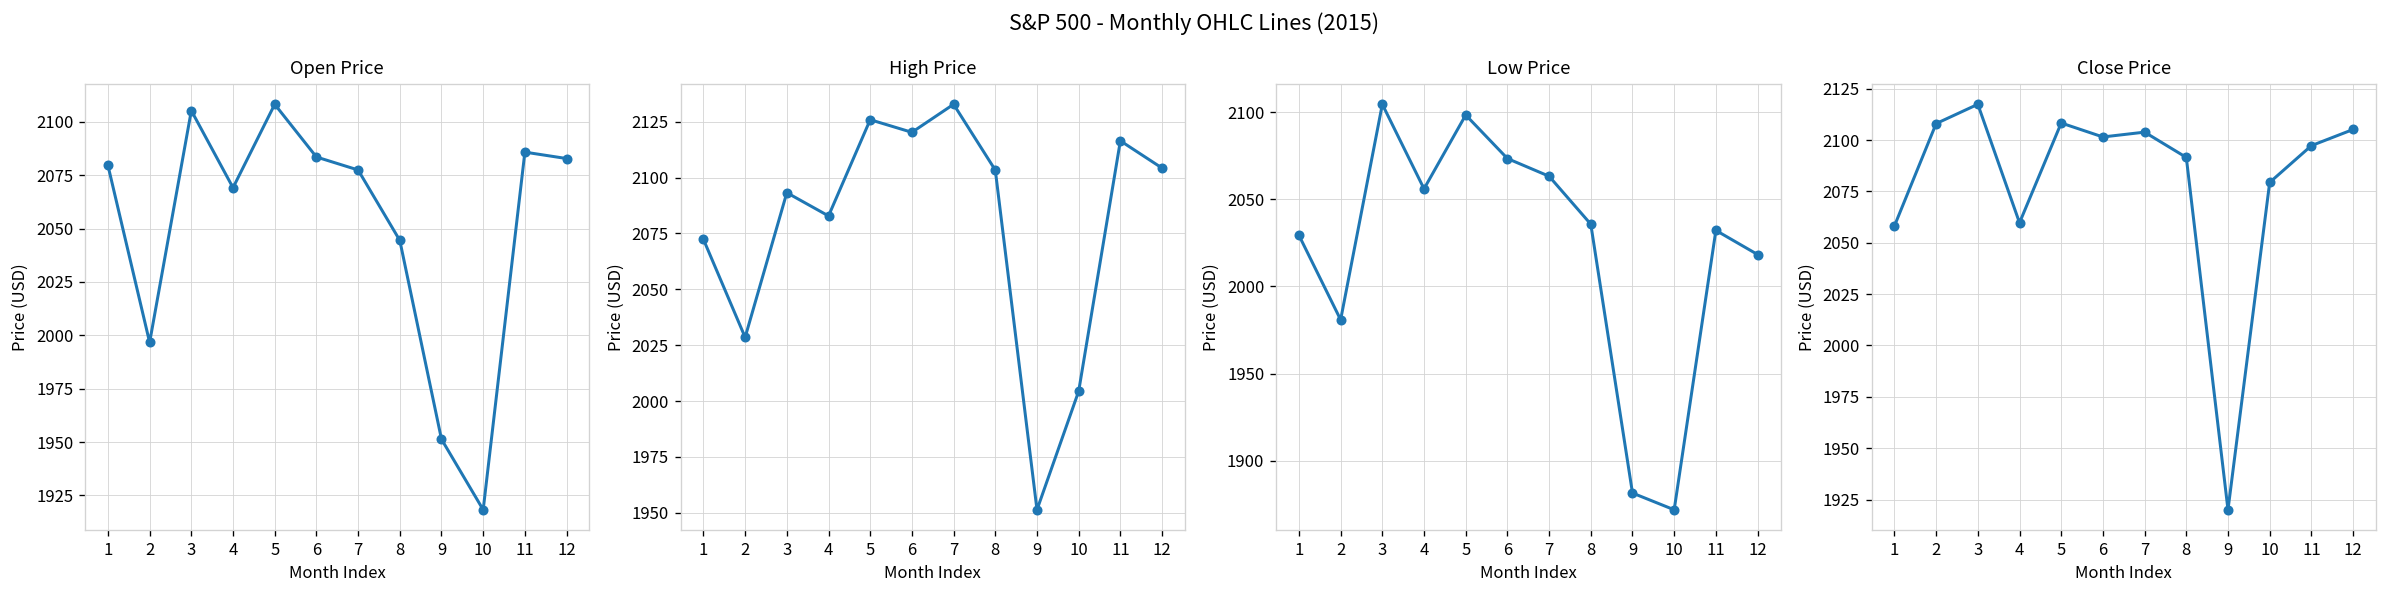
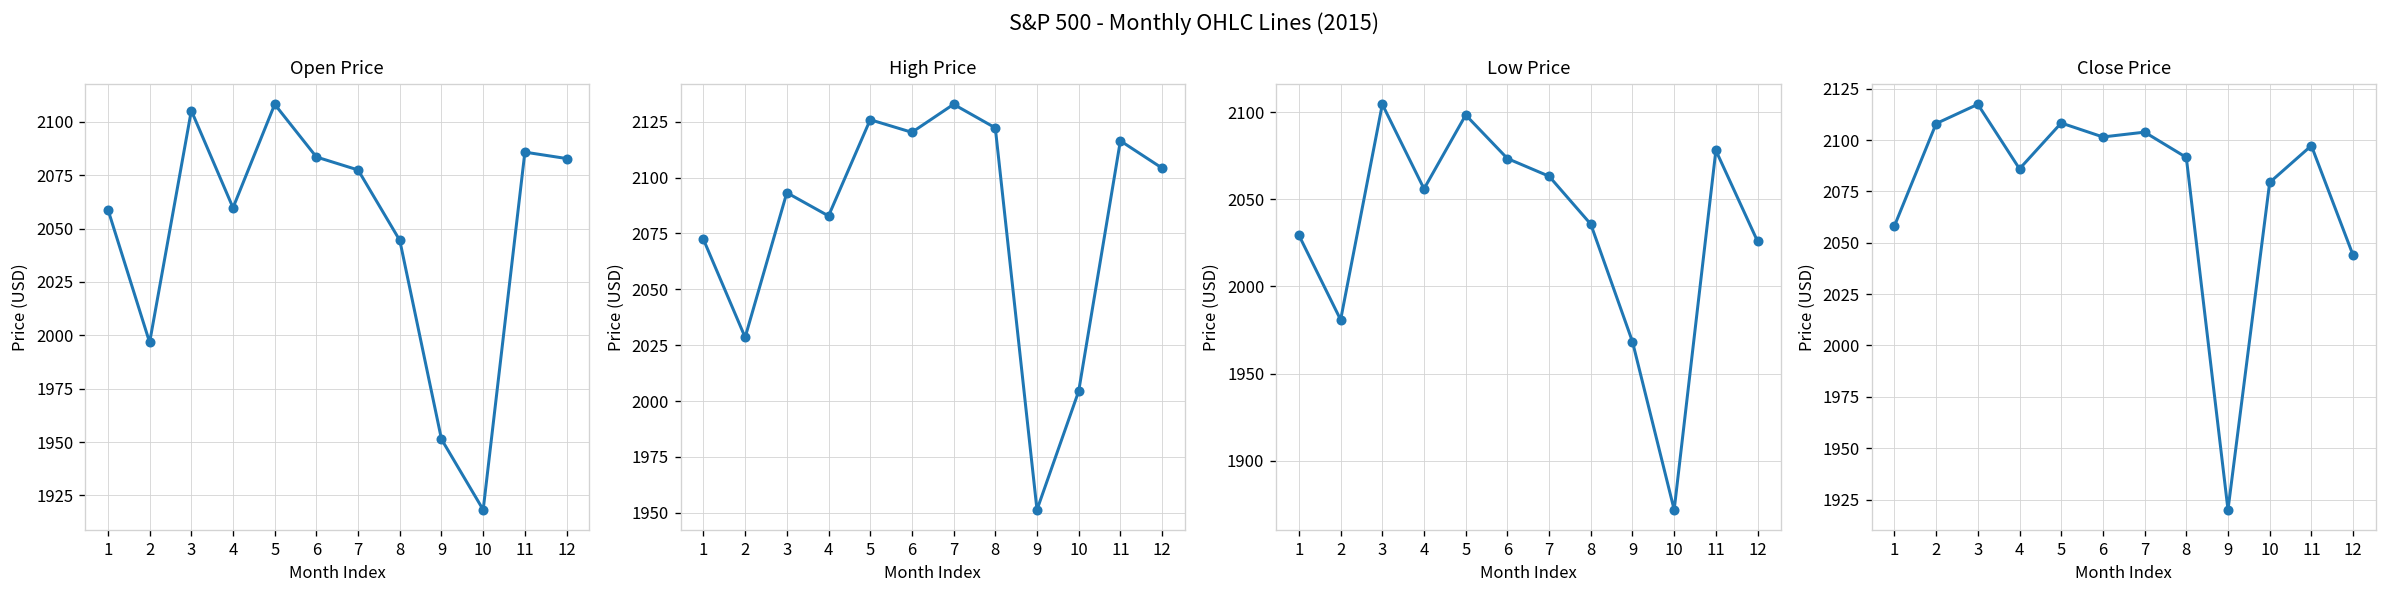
Open Price, 1: 2080 -> 2059
Open Price, 4: 2069 -> 2060
High Price, 8: 2103 -> 2122
Low Price, 9: 1882 -> 1968
Low Price, 11: 2032 -> 2078
Low Price, 12: 2018 -> 2026
Close Price, 4: 2060 -> 2086
Close Price, 12: 2105 -> 2044
